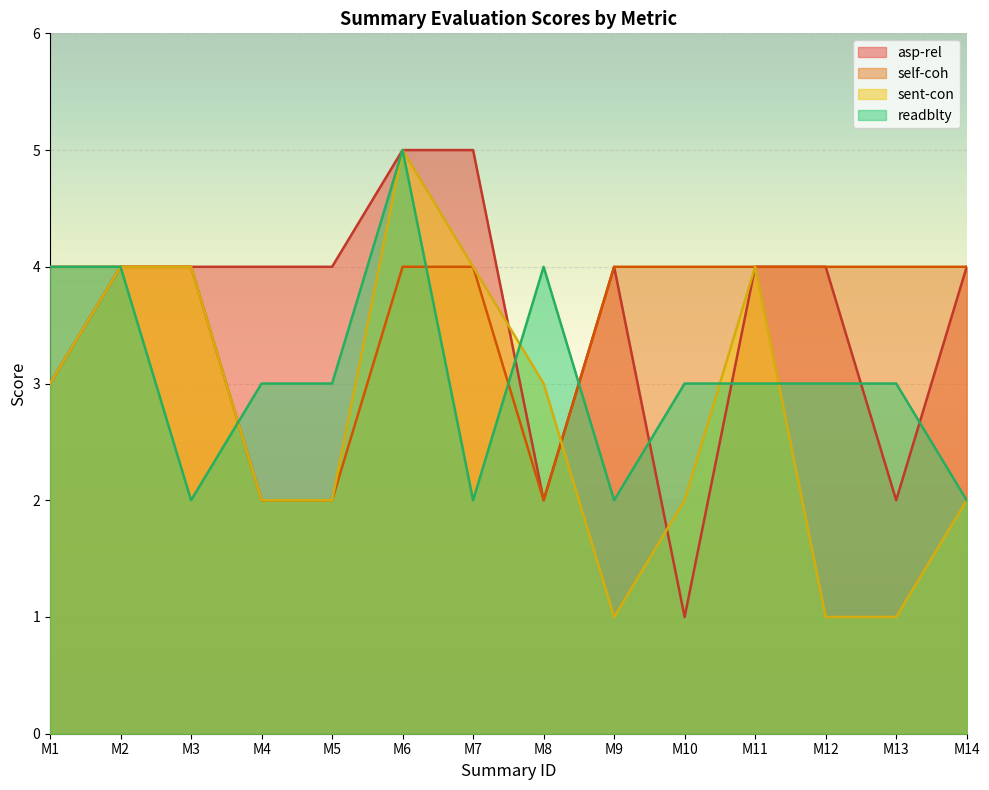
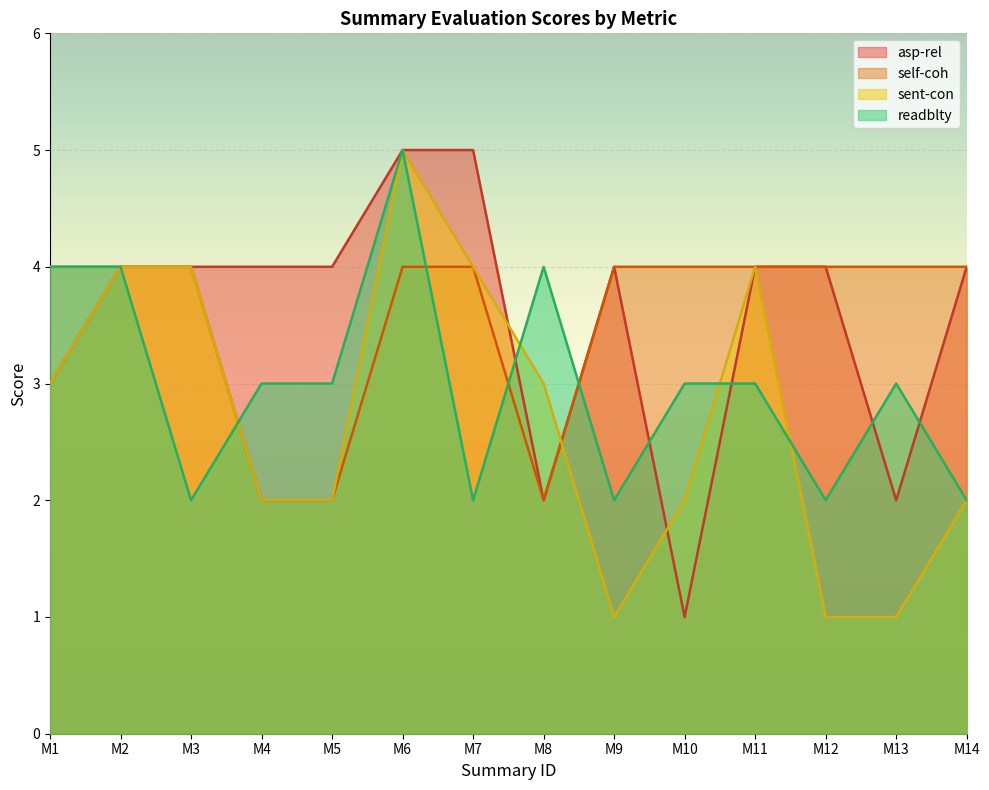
readblty, M12: 3 -> 2
